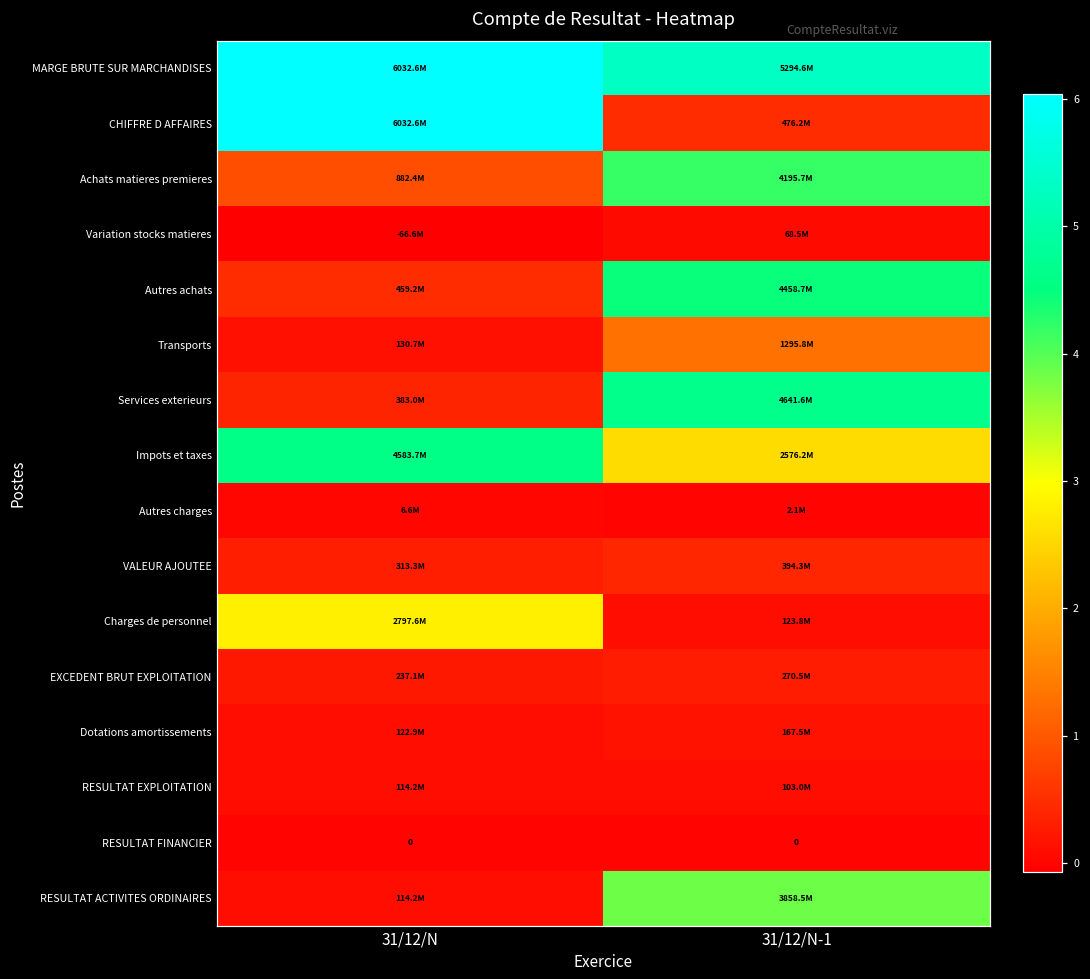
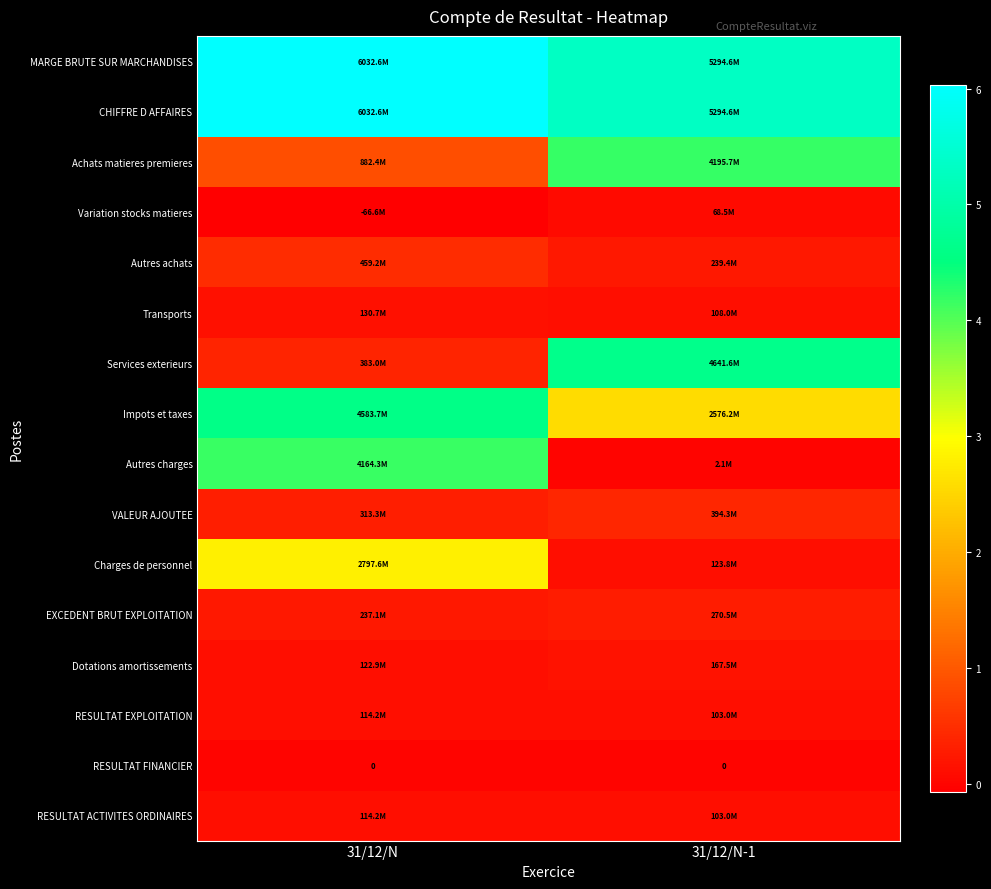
CHIFFRE D AFFAIRES, 31/12/N-1: 476.2M -> 5294.6M
Autres achats, 31/12/N-1: 4458.7M -> 239.4M
Transports, 31/12/N-1: 1295.8M -> 108.0M
Autres charges, 31/12/N: 6.6M -> 4164.3M
RESULTAT ACTIVITES ORDINAIRES, 31/12/N-1: 3858.5M -> 103.0M
